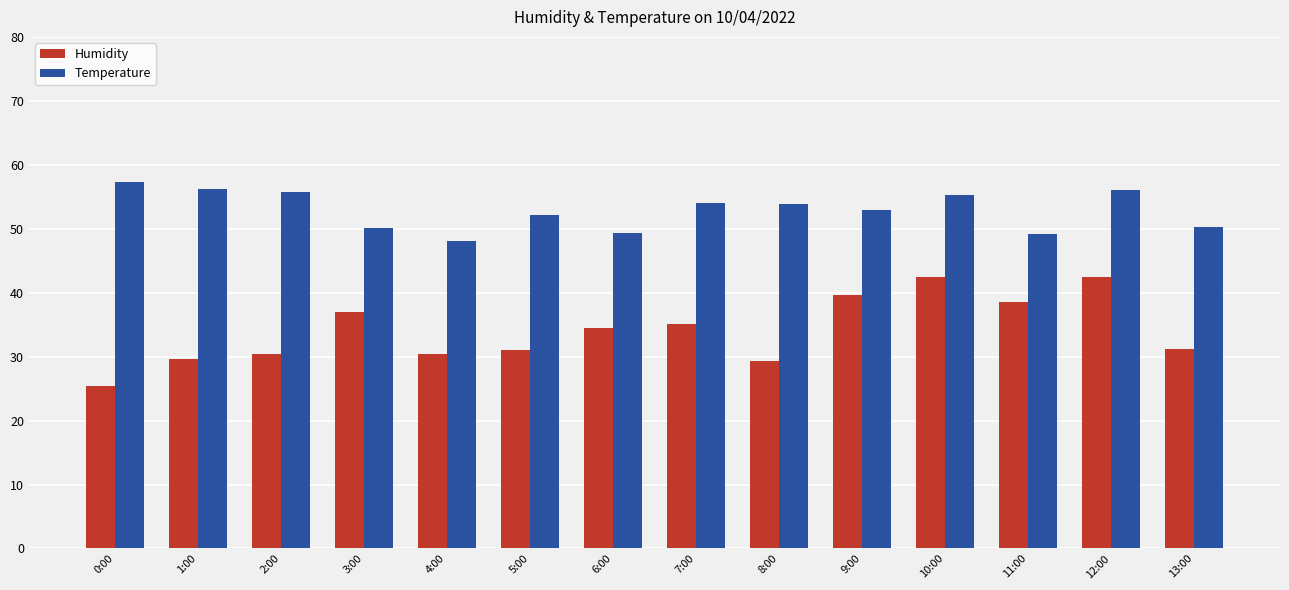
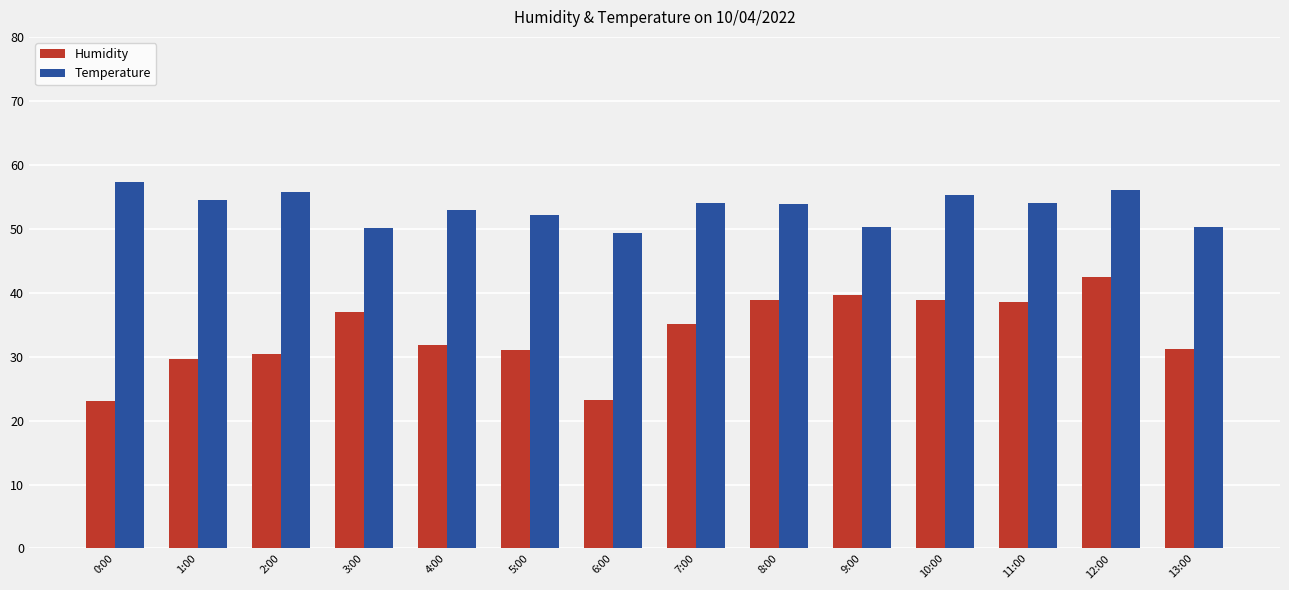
Humidity, 0:00: 25 -> 23
Temperature, 1:00: 56 -> 55
Humidity, 4:00: 30 -> 32
Temperature, 4:00: 48 -> 53
Humidity, 6:00: 35 -> 23
Humidity, 8:00: 29 -> 39
Temperature, 9:00: 53 -> 50
Humidity, 10:00: 42 -> 39
Temperature, 11:00: 49 -> 54
